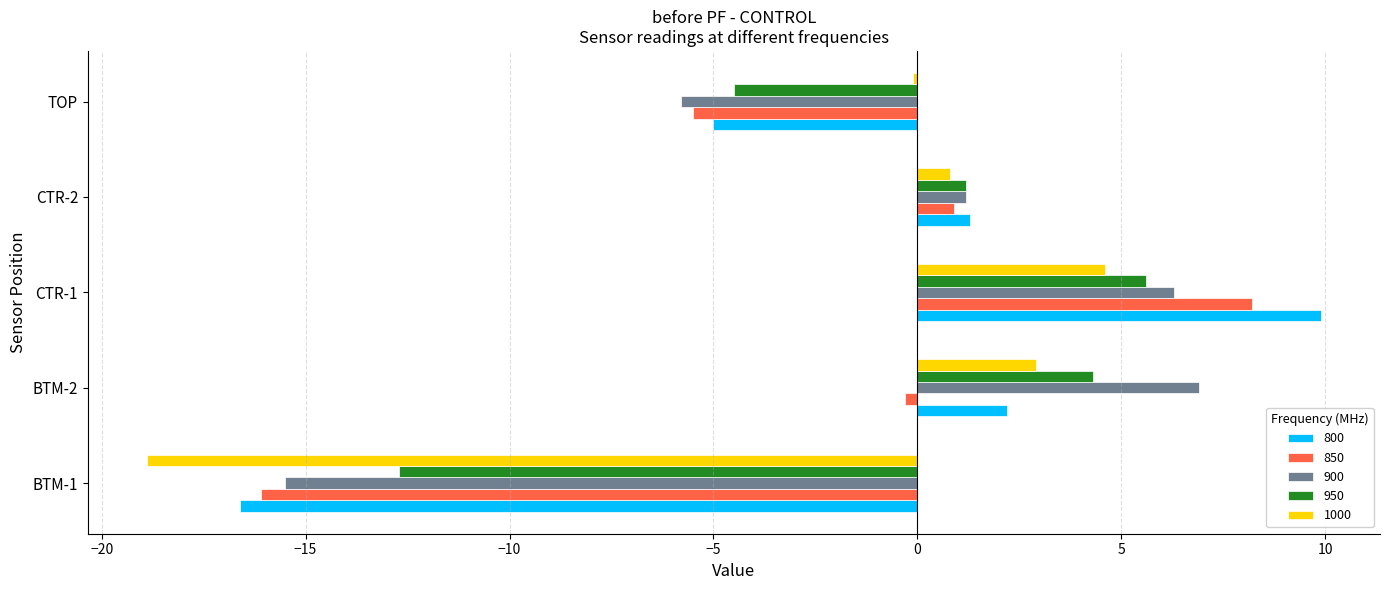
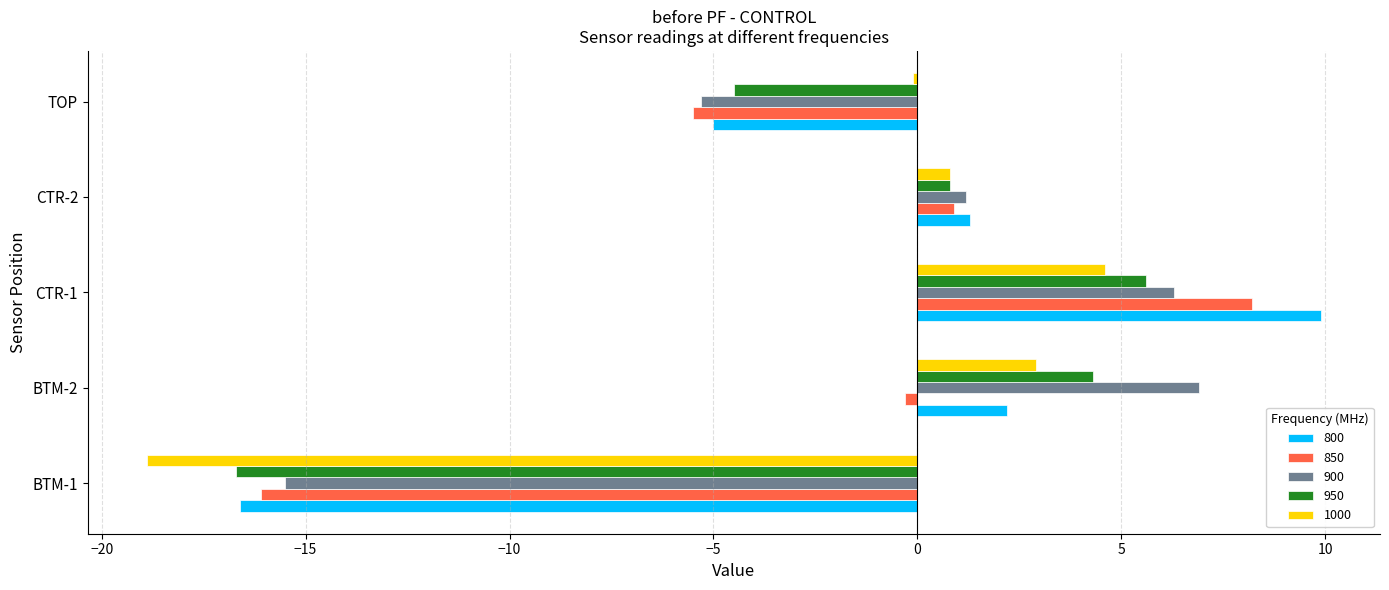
900, TOP: -5.8 -> -5.3
950, CTR-2: 1.2 -> 0.8
950, BTM-1: -12.7 -> -16.7
